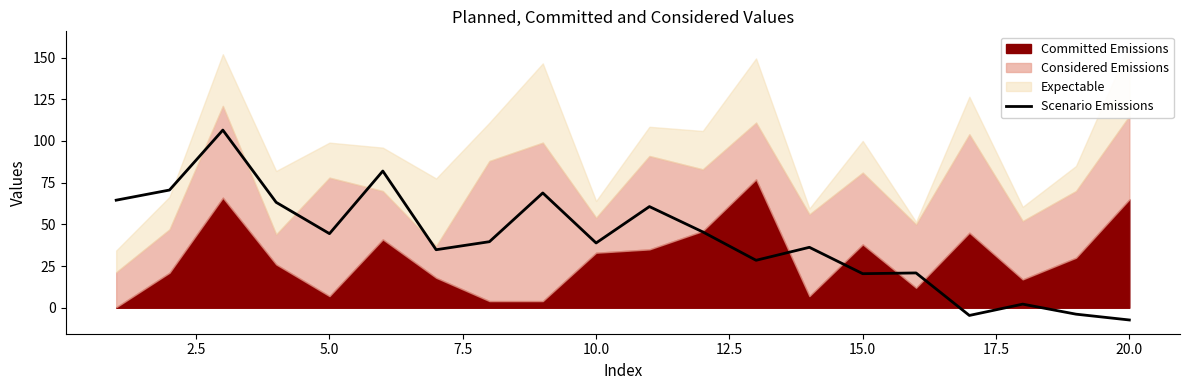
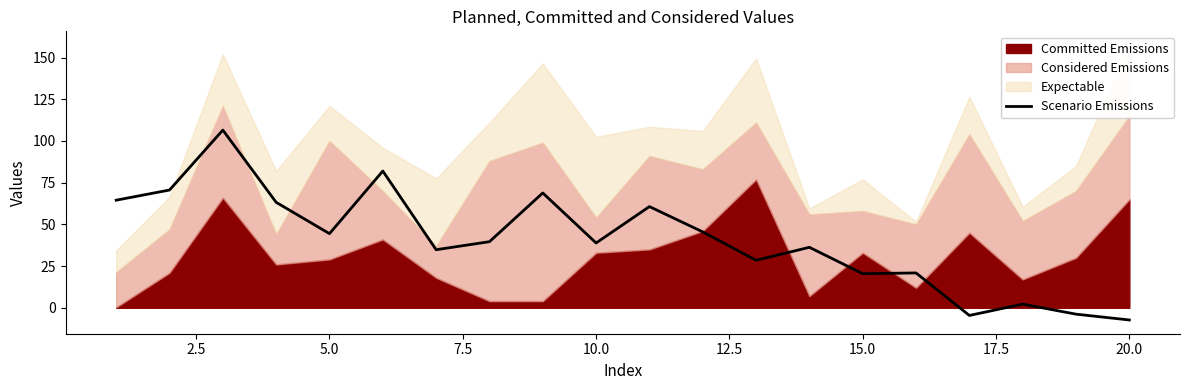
Committed Emissions, 5.0: 7 -> 29
Expectable, 10.0: 10 -> 49
Committed Emissions, 15.0: 38 -> 33
Considered Emissions, 15.0: 43 -> 25
